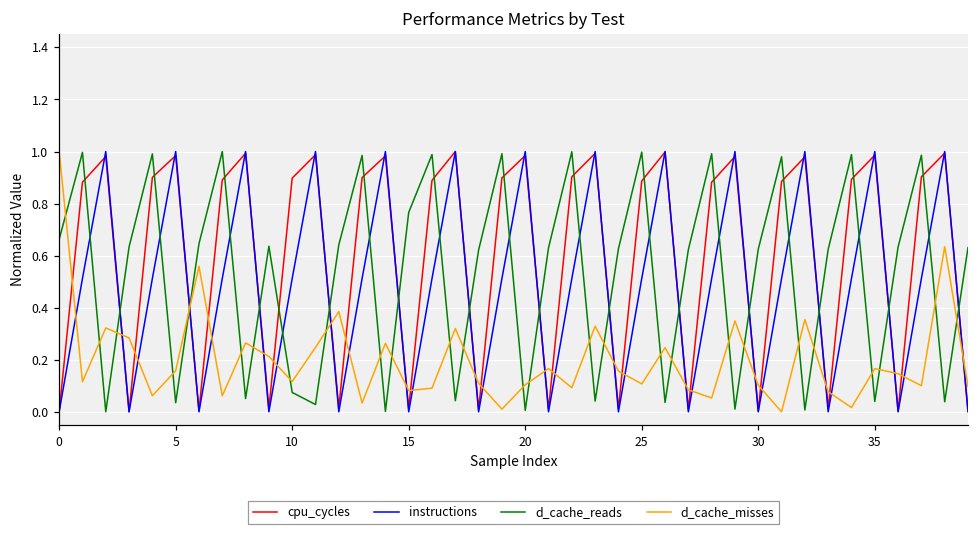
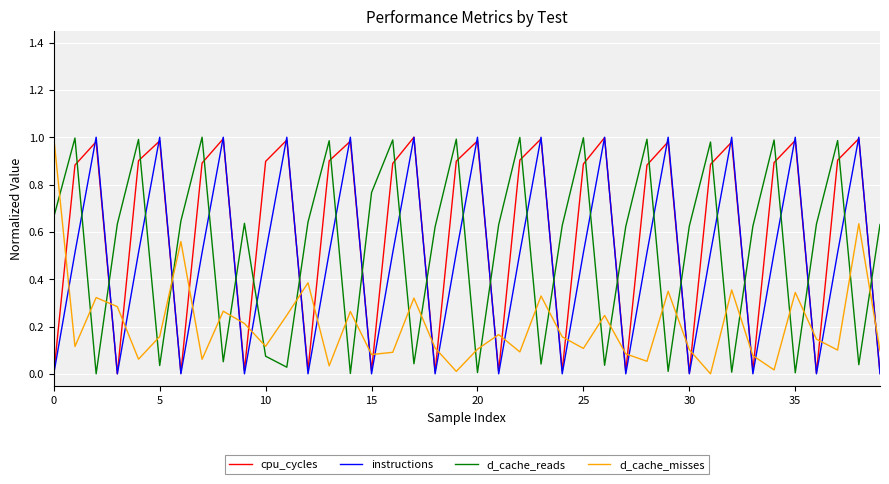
d_cache_reads, 35: 0.04 -> 0.00
d_cache_misses, 35: 0.17 -> 0.34
